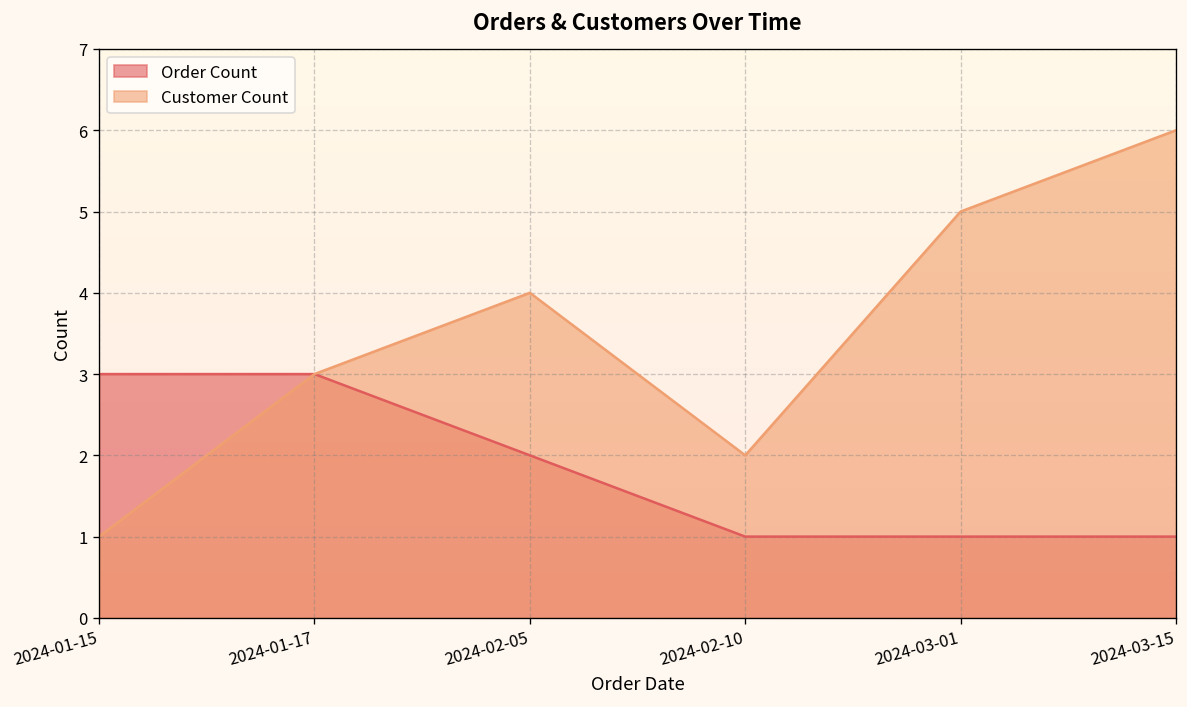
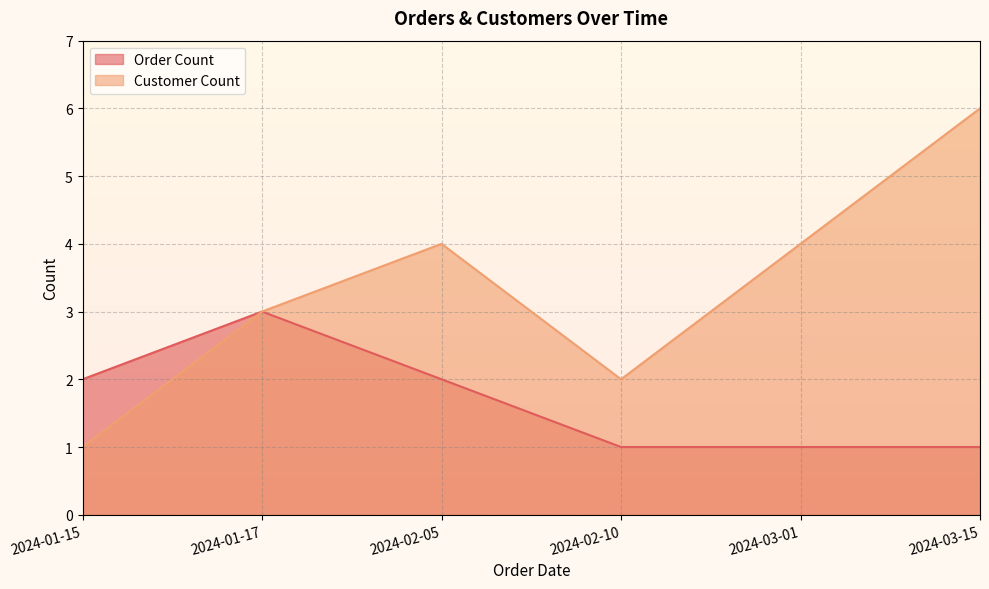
Order Count, 2024-01-15: 3 -> 2
Customer Count, 2024-03-01: 5 -> 4
